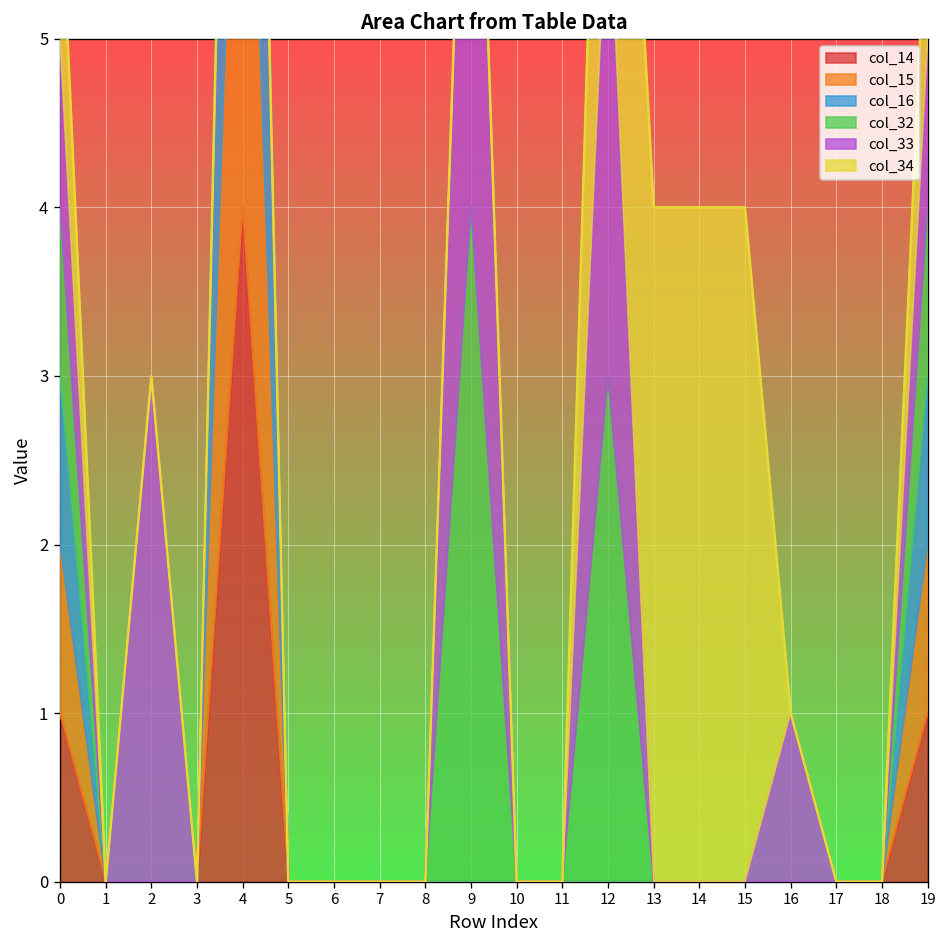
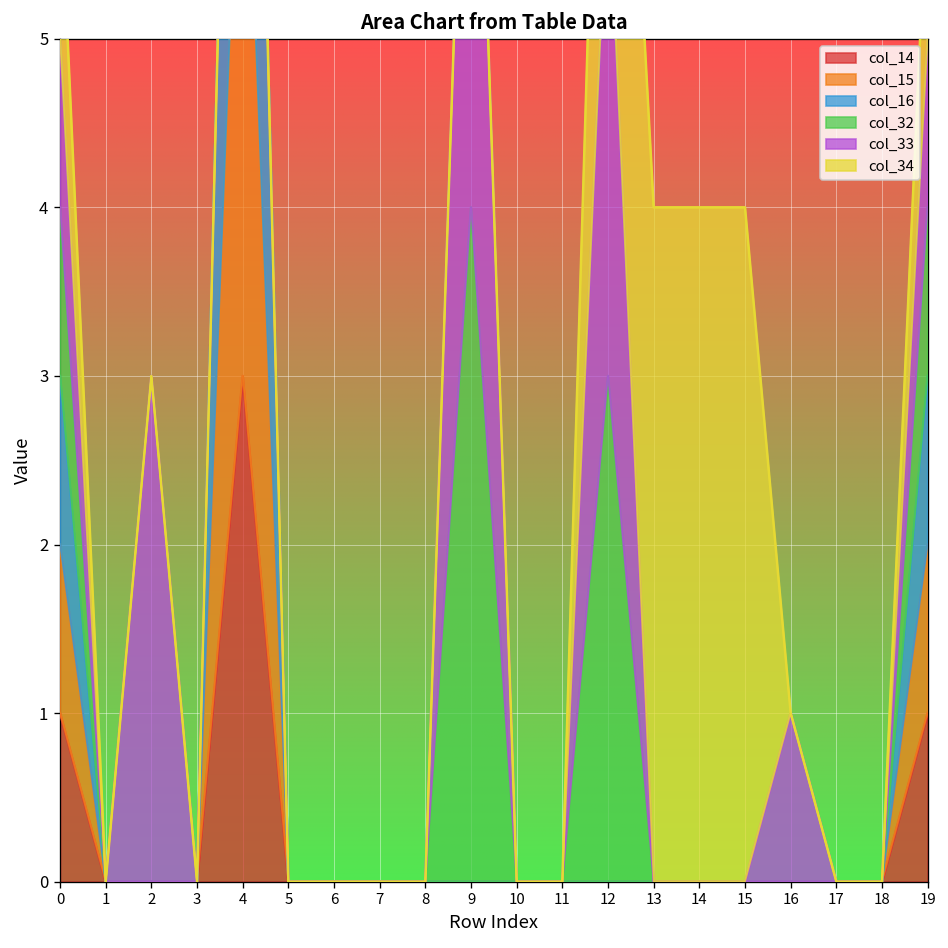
col_14, 4: 4 -> 3
